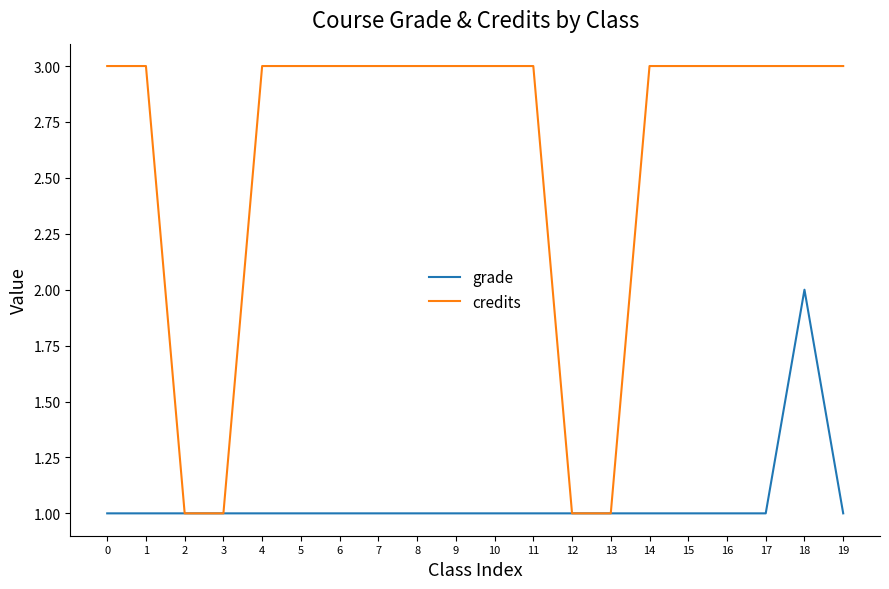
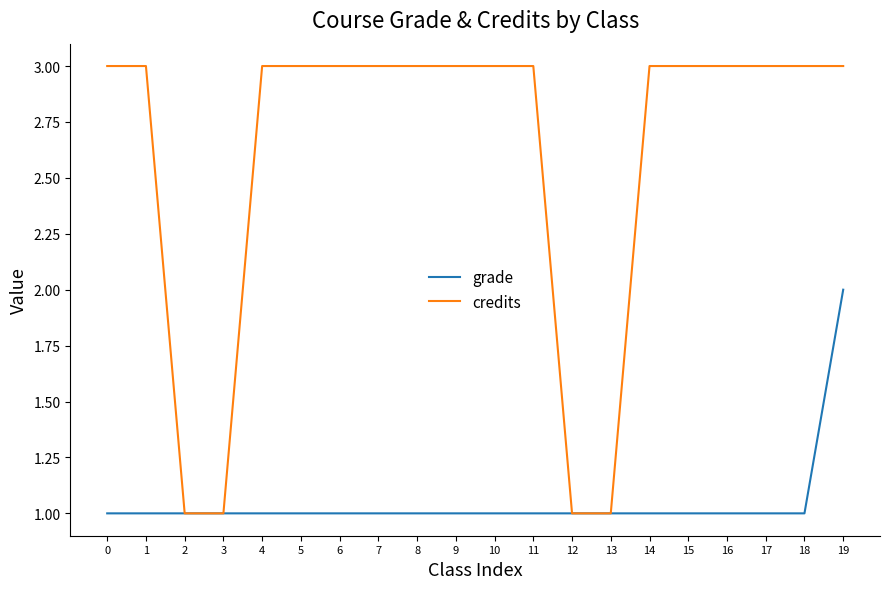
grade, 18: 2 -> 1
grade, 19: 1 -> 2
